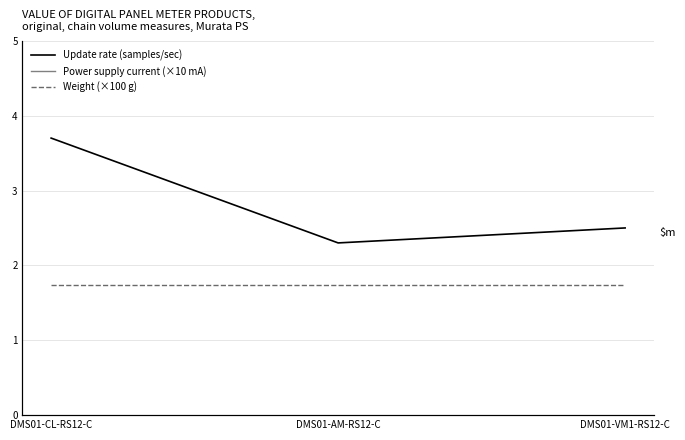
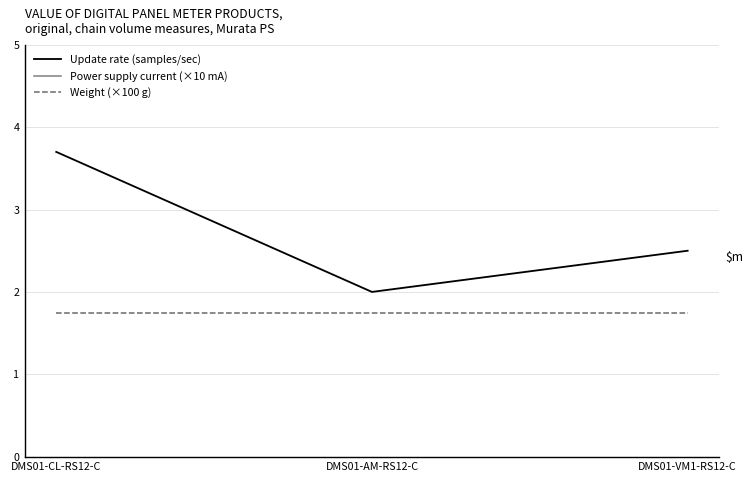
Update rate (samples/sec), DMS01-AM-RS12-C: 2.3 -> 2.0
